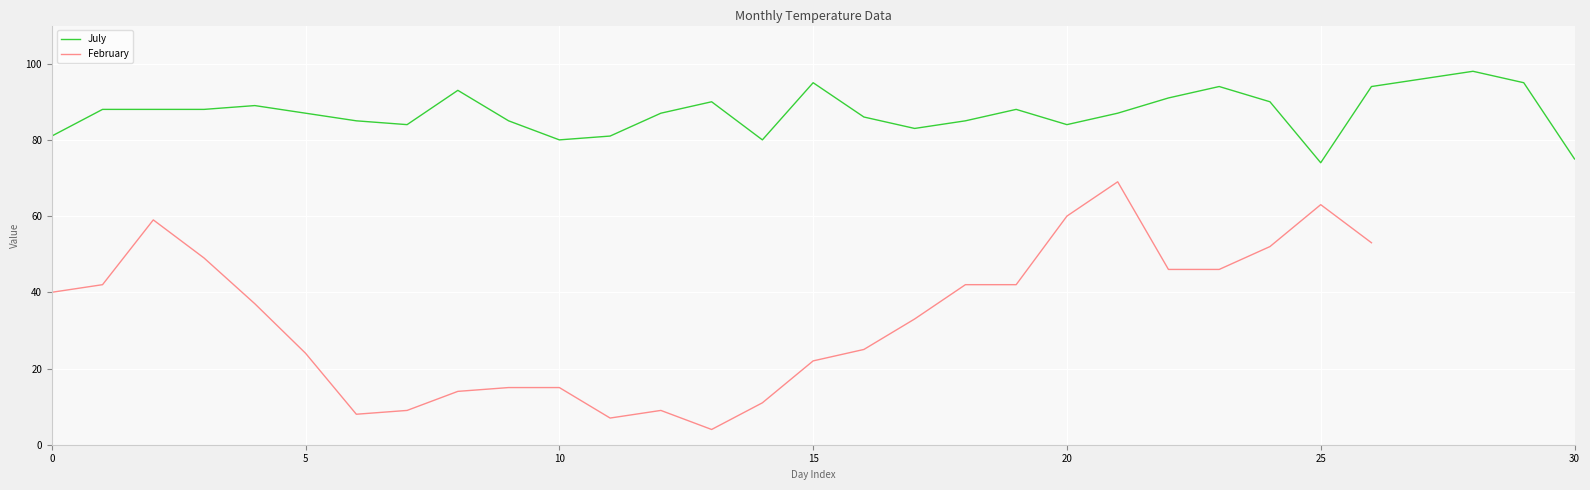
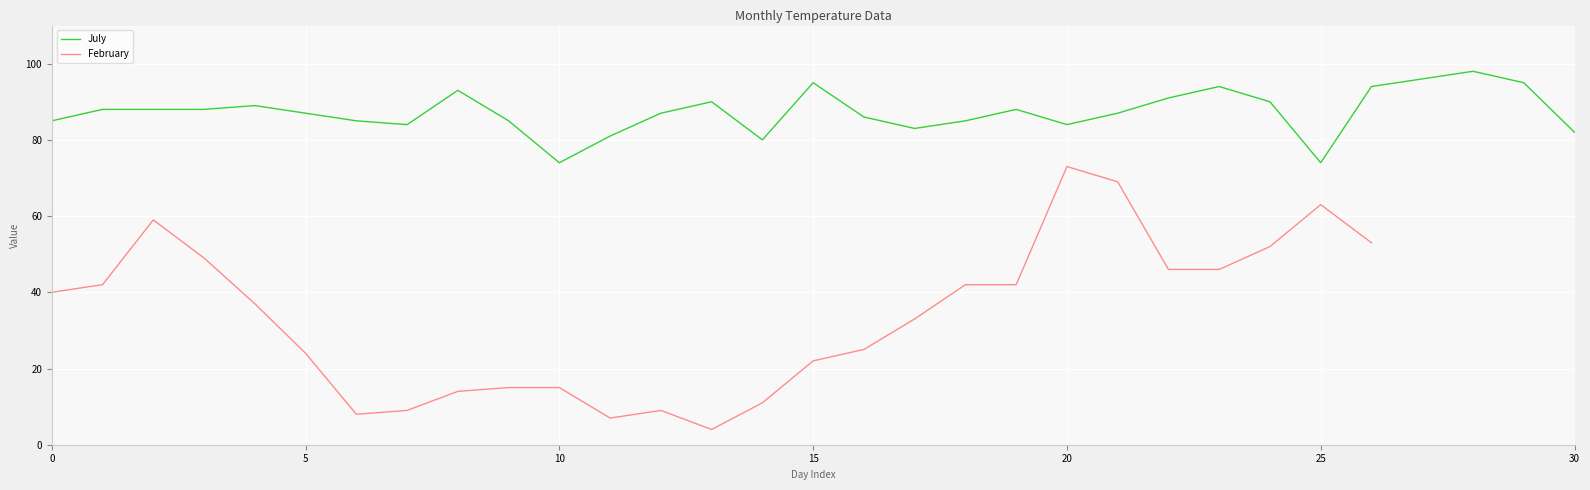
July, 0: 81 -> 85
July, 10: 80 -> 74
February, 20: 60 -> 73
July, 30: 75 -> 82
